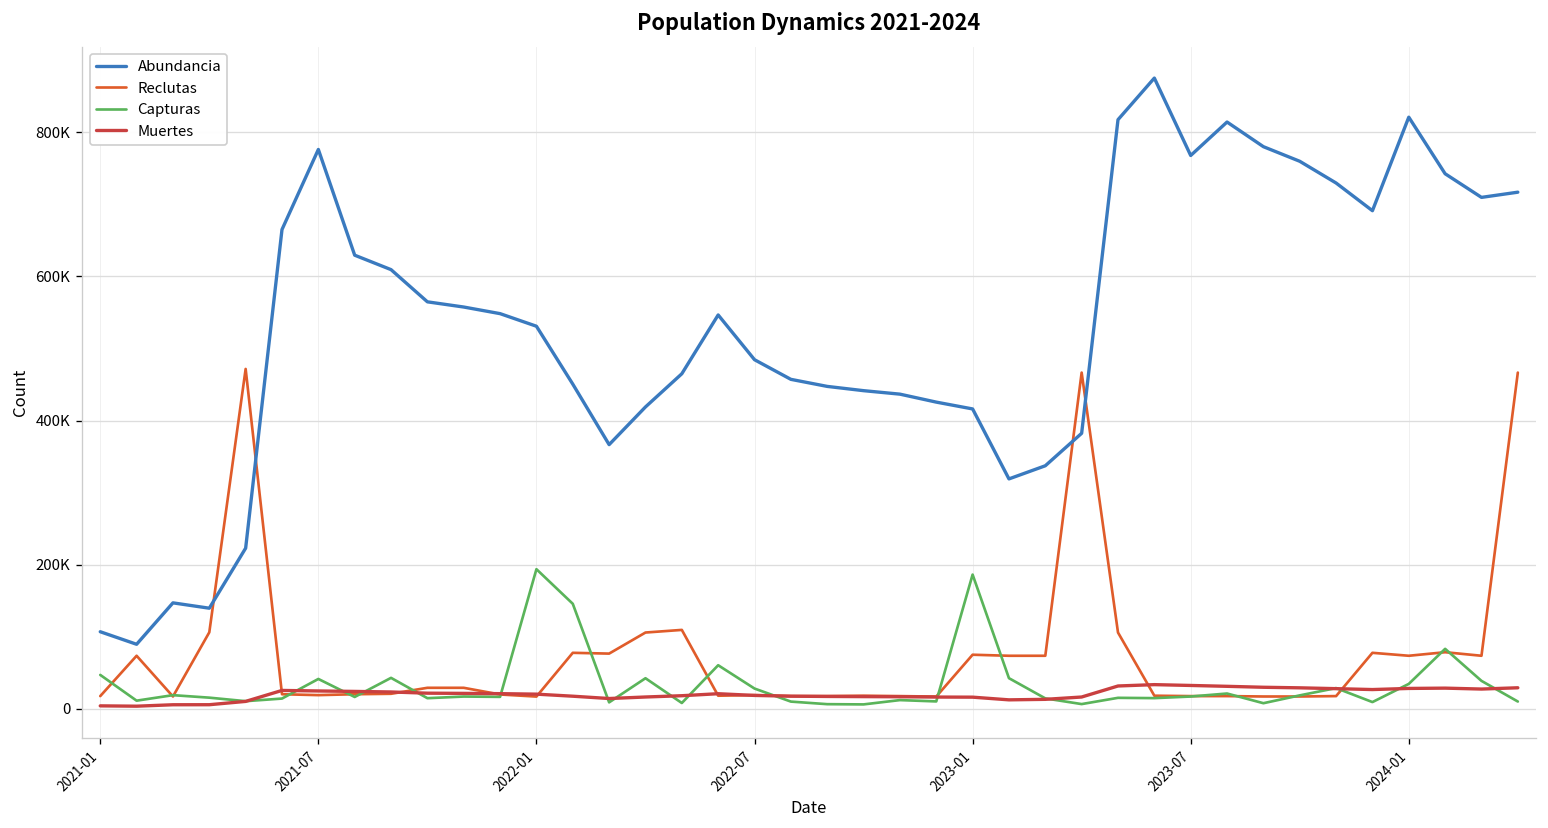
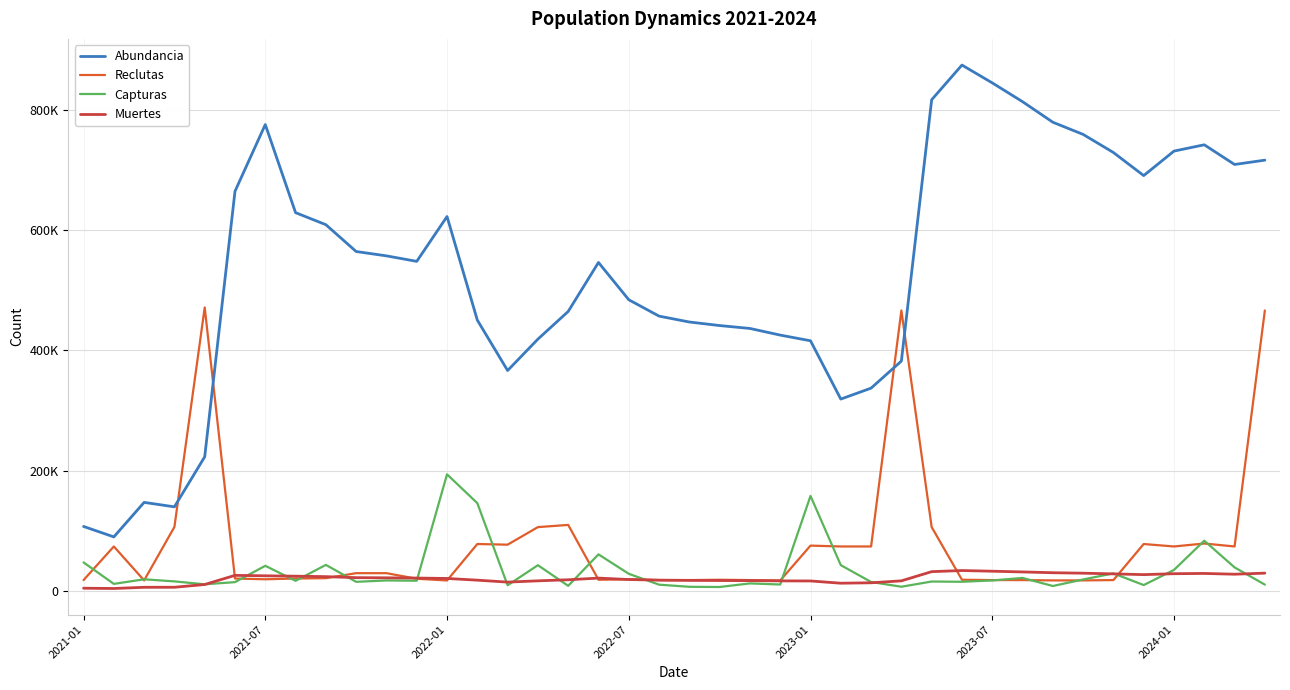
Abundancia, 2022-01: 530000 -> 620000
Capturas, 2023-01: 190000 -> 160000
Abundancia, 2023-07: 770000 -> 850000
Abundancia, 2024-01: 820000 -> 730000
